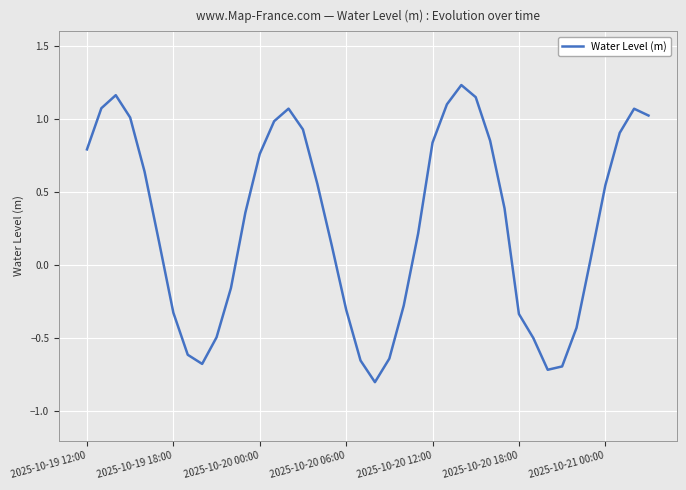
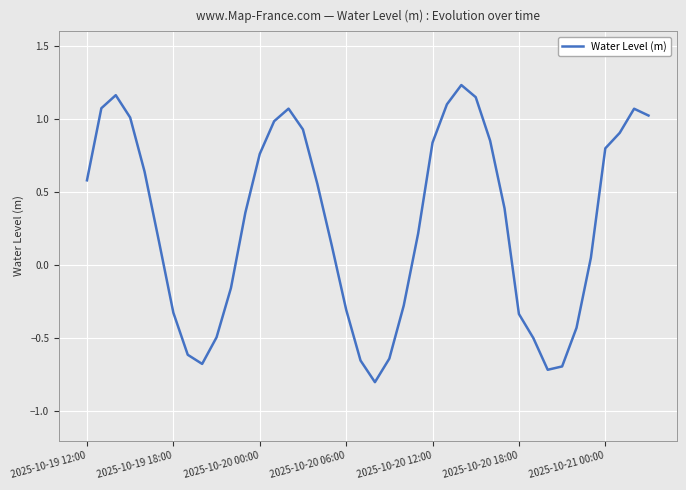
2025-10-19 12:00: 0.79 -> 0.58
2025-10-21 00:00: 0.55 -> 0.80
